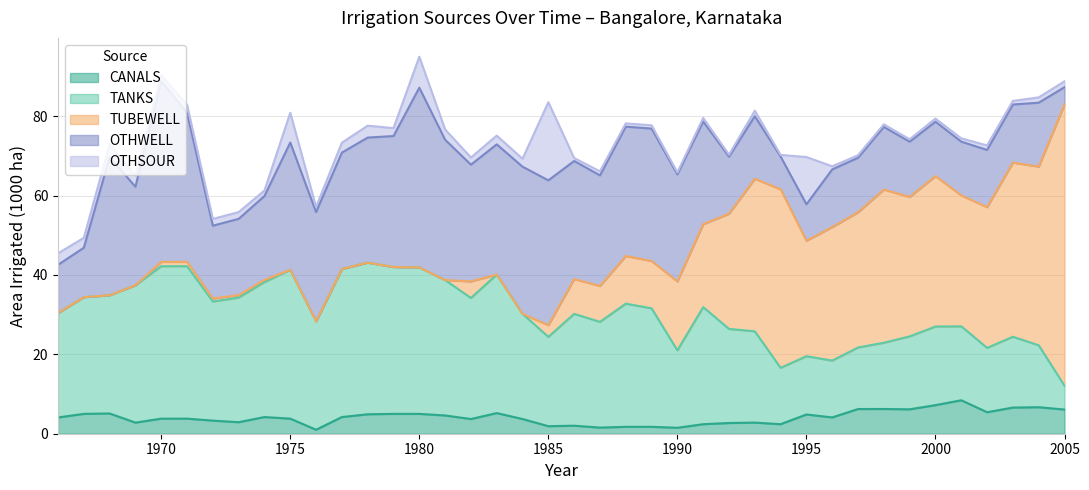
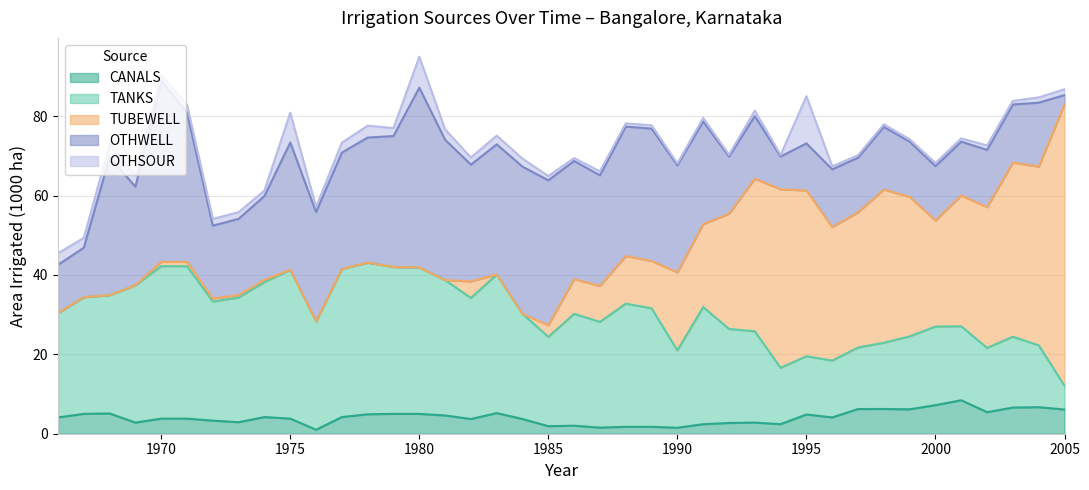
OTHSOUR, 1985: 20 -> 1
TUBEWELL, 1990: 17 -> 20
TUBEWELL, 1995: 29 -> 42
OTHWELL, 1995: 9 -> 12
TUBEWELL, 2000: 38 -> 27
OTHWELL, 2005: 4 -> 2
